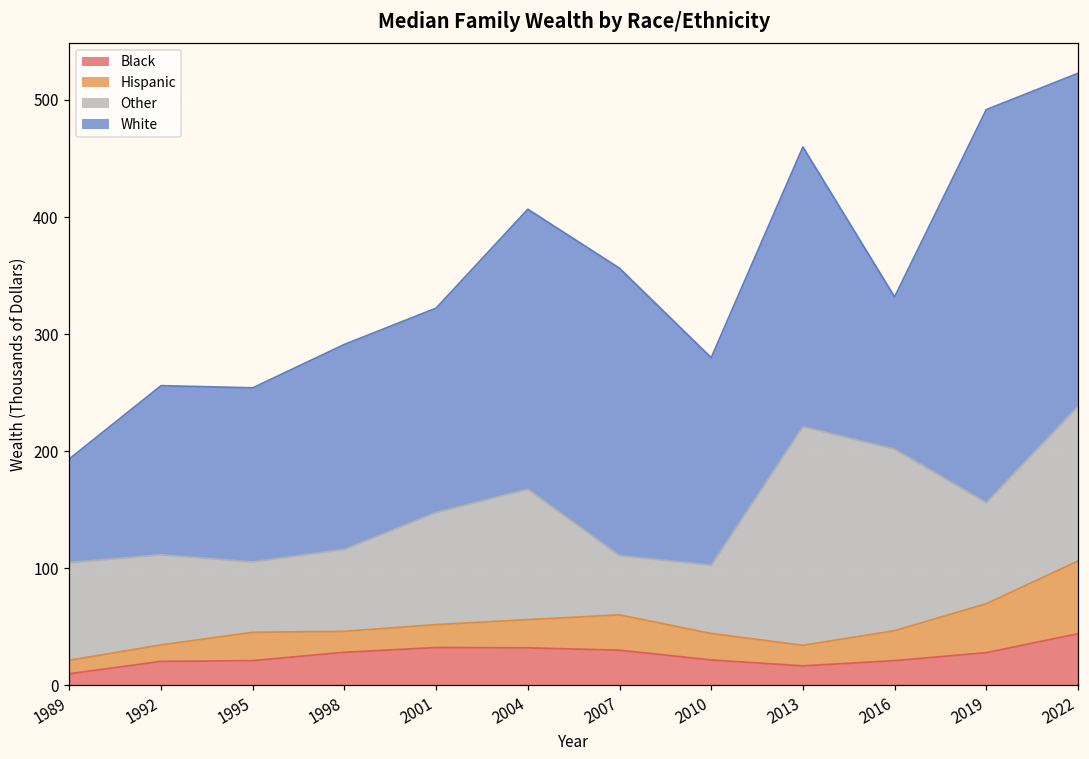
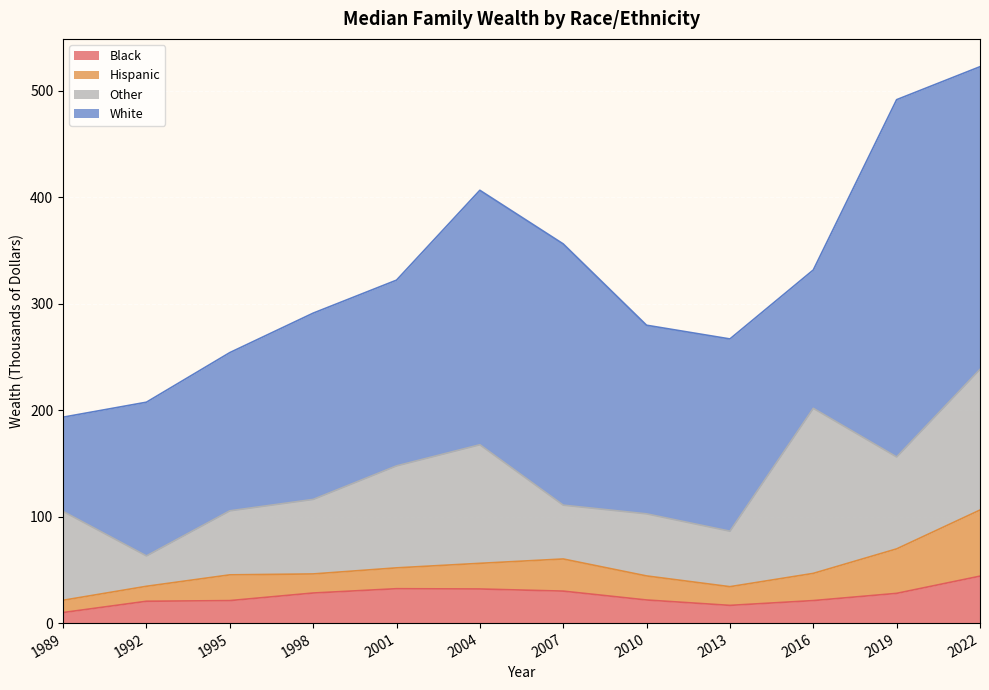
Other, 1992: 77 -> 29
Other, 2013: 187 -> 52
White, 2013: 239 -> 181
